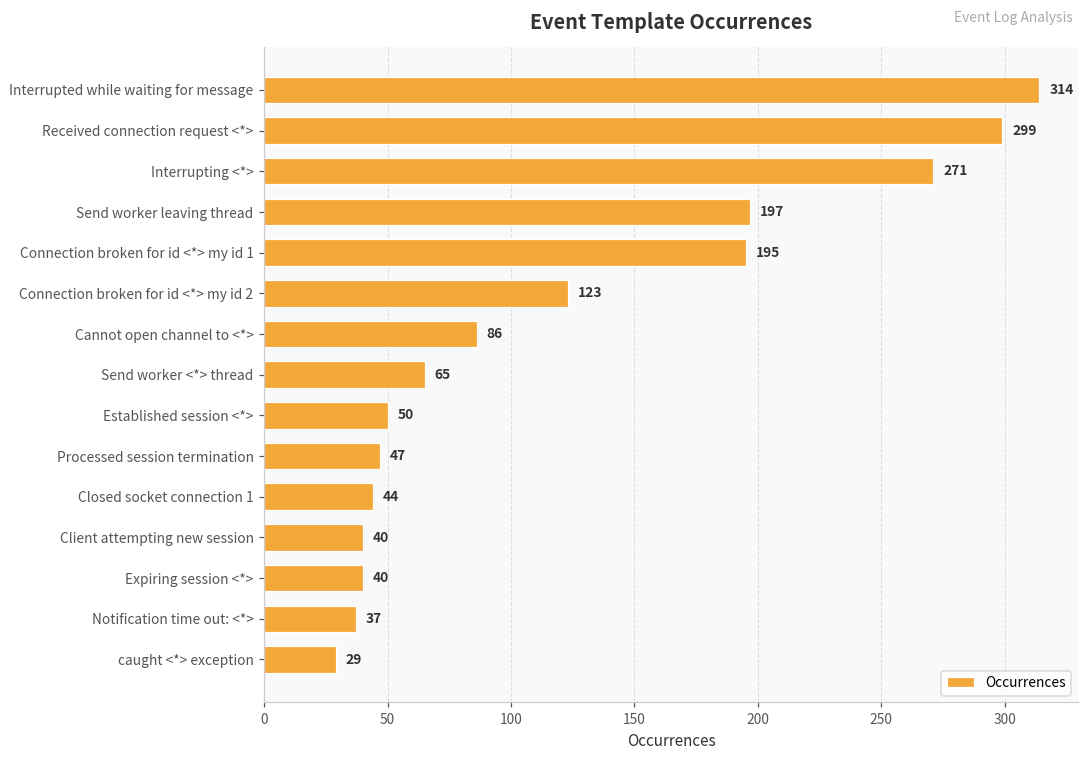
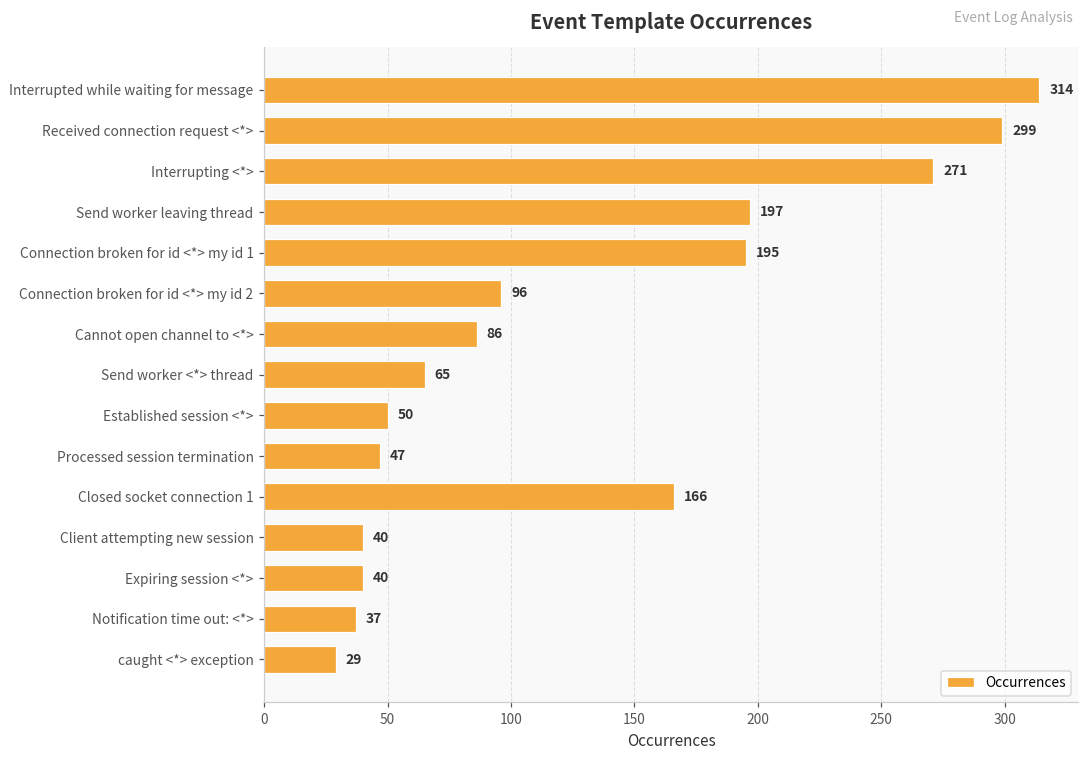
Connection broken for id <*> my id 2: 123 -> 96
Closed socket connection 1: 44 -> 166
